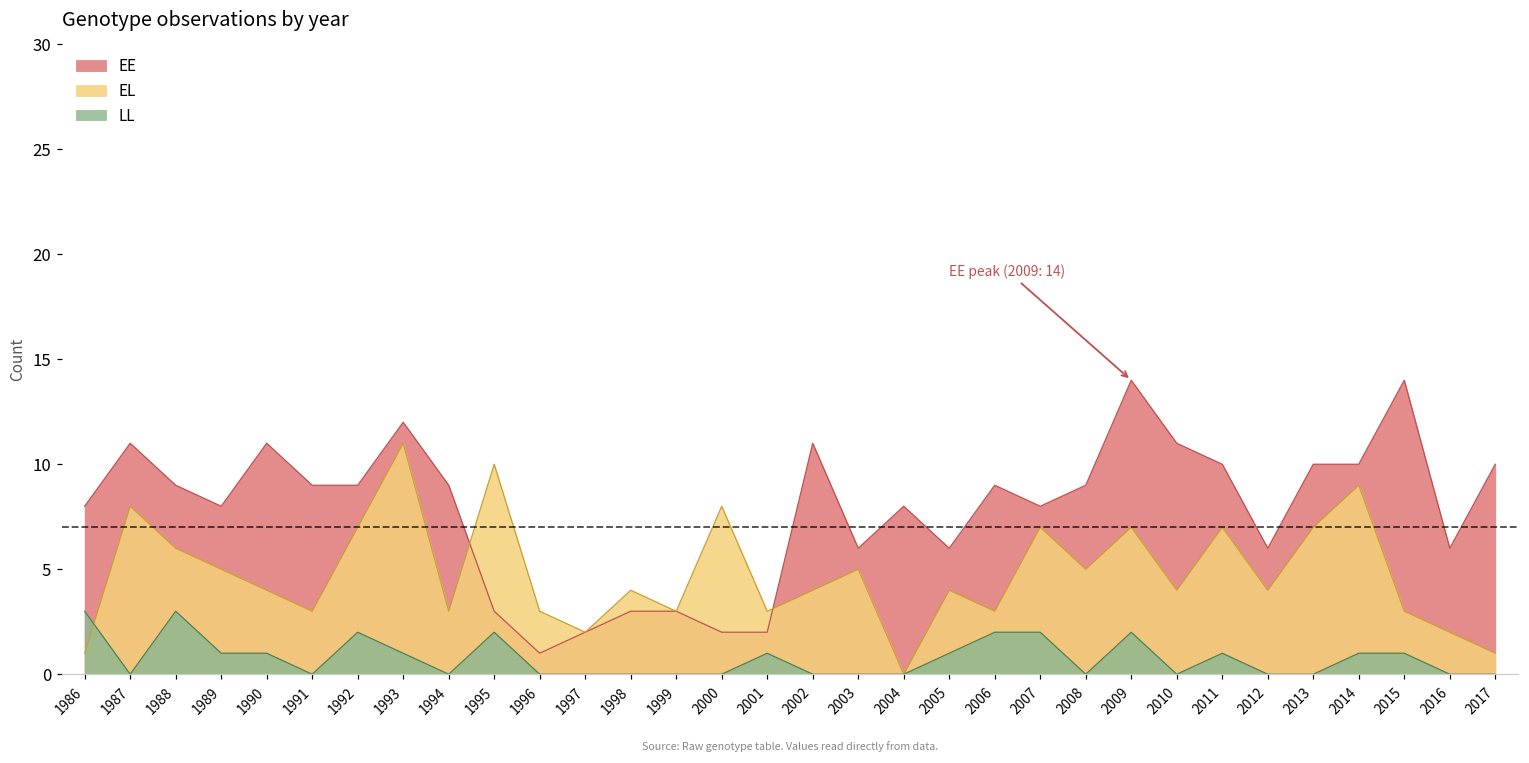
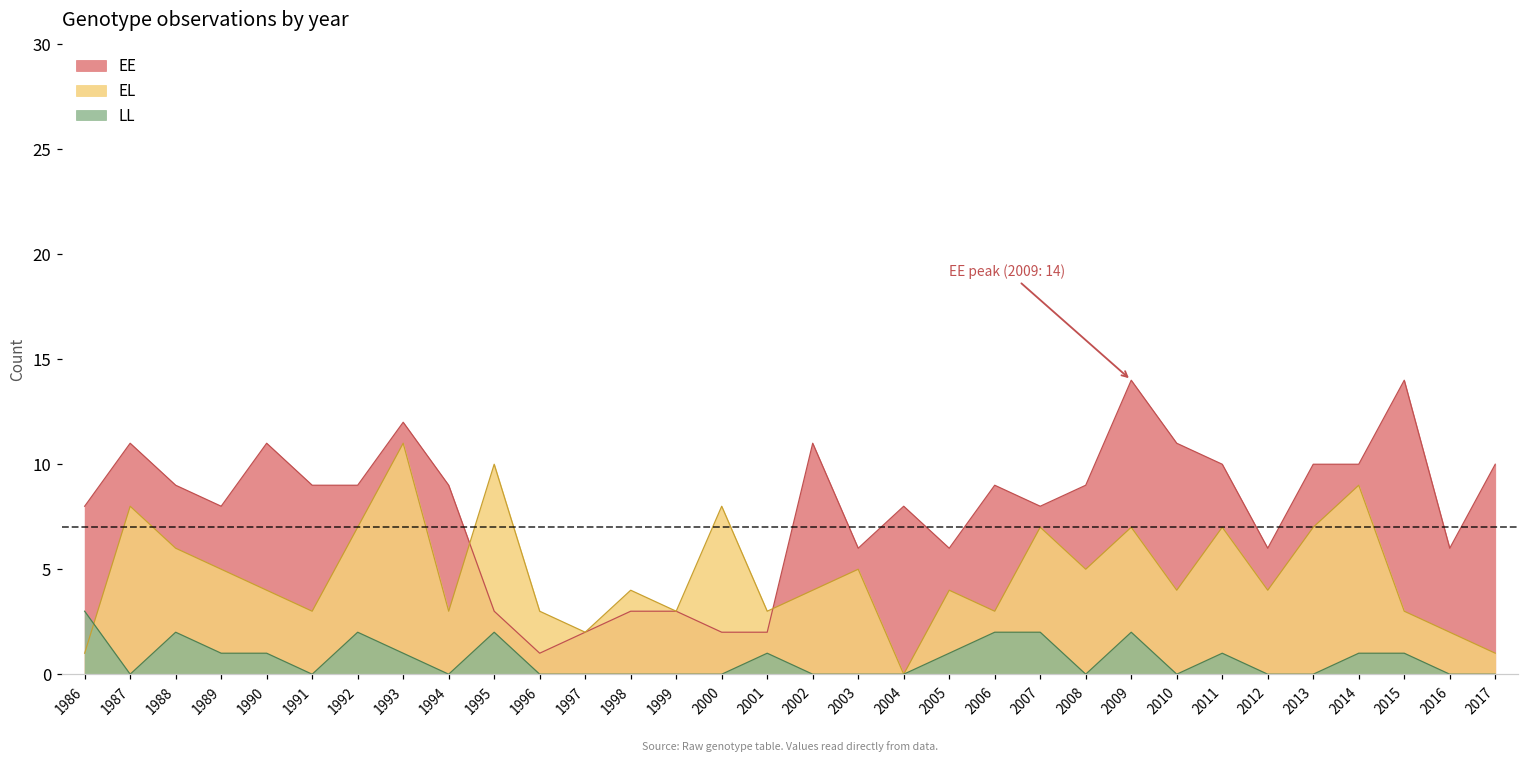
LL, 1988: 3 -> 2
